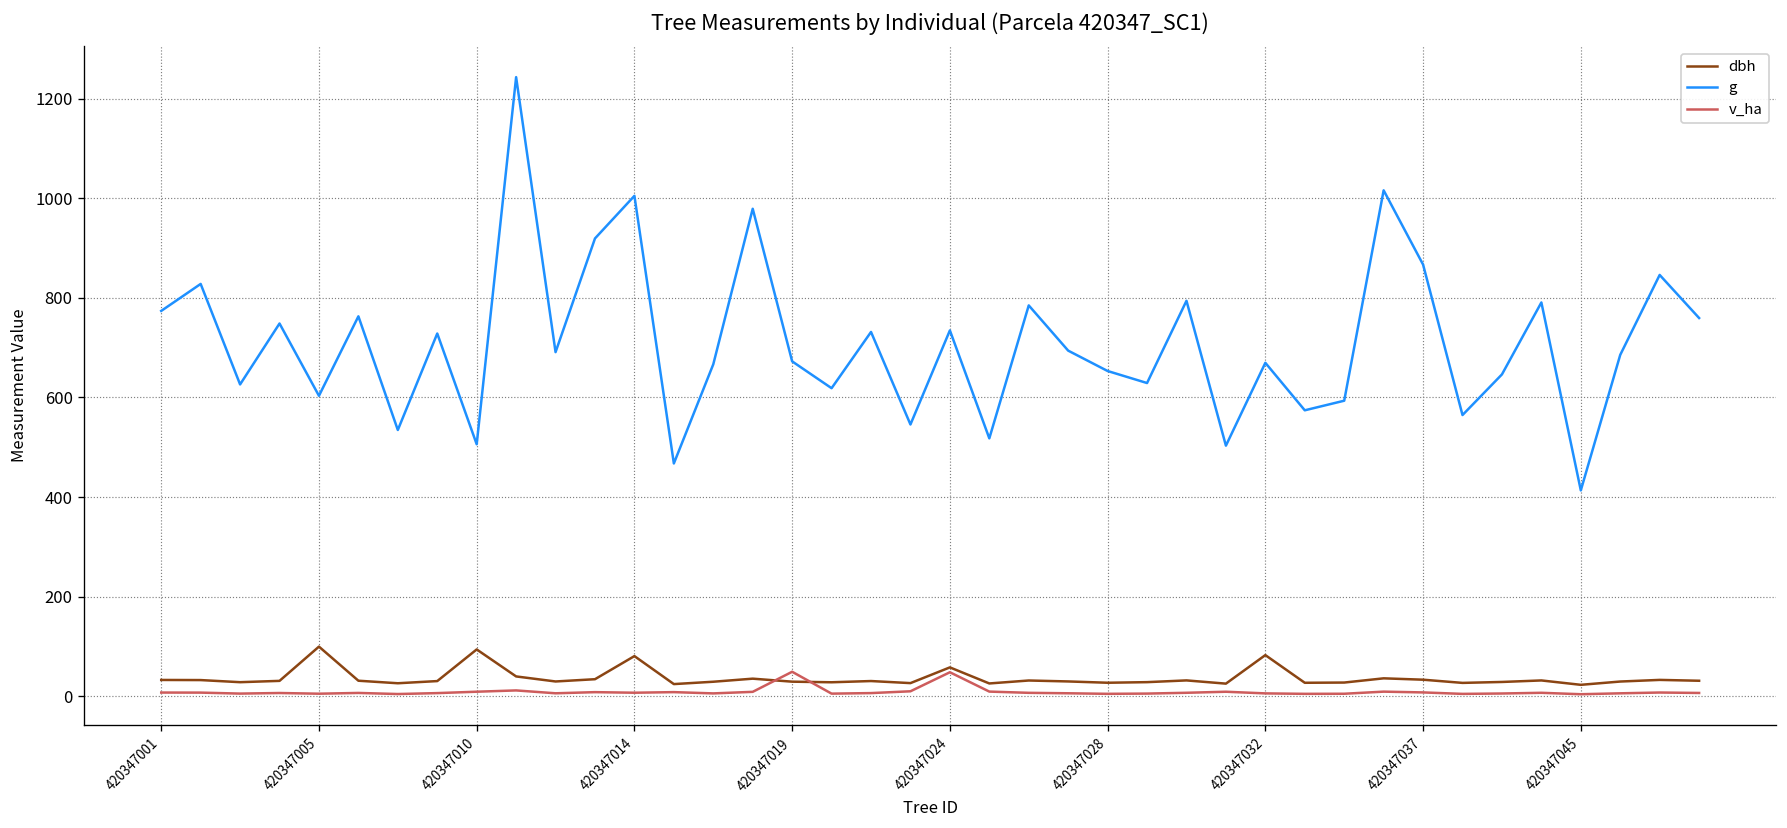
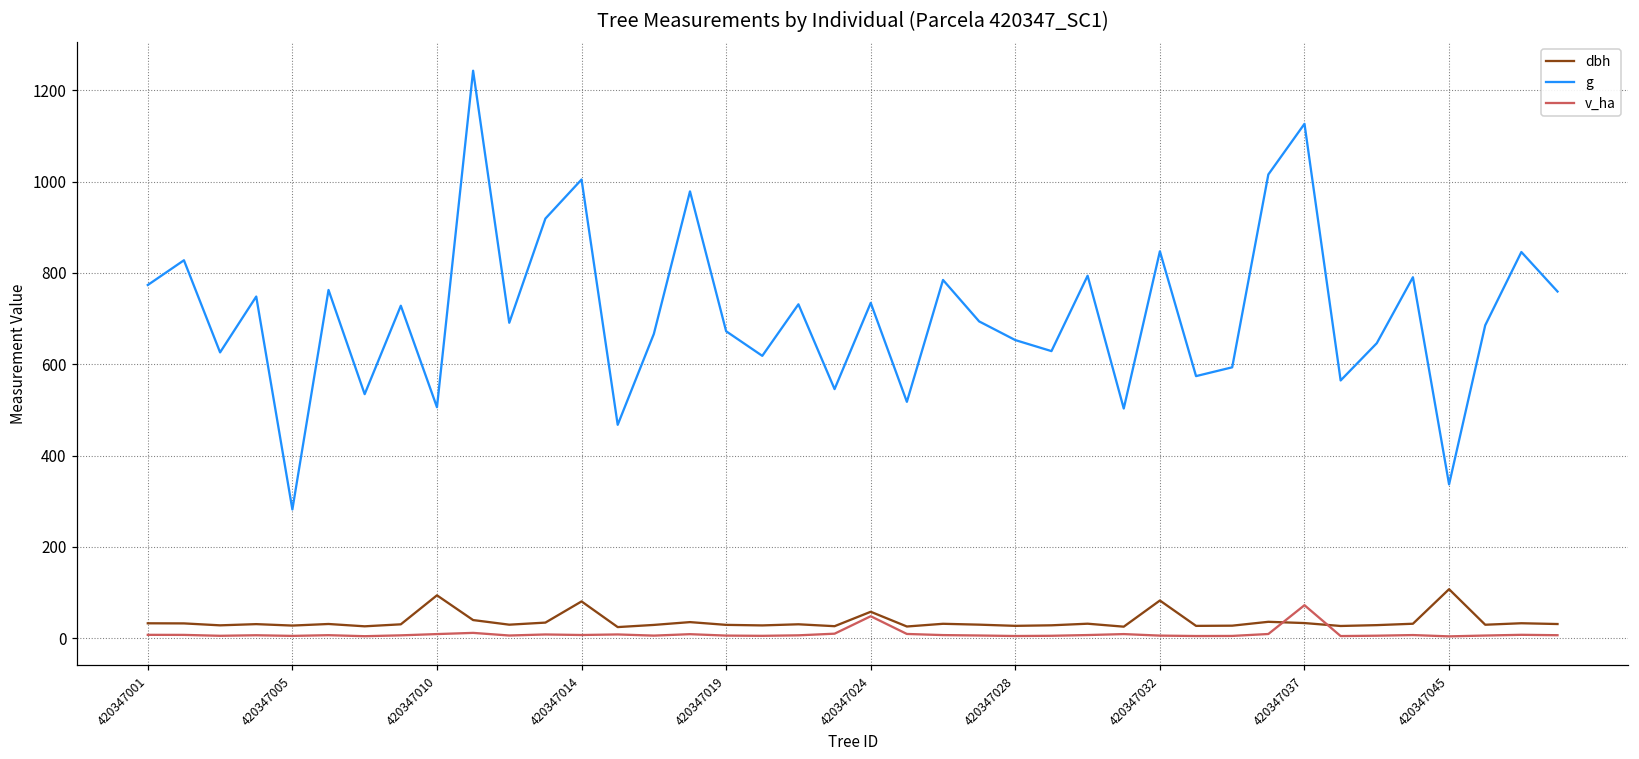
dbh, 420347005: 100 -> 30
g, 420347005: 600 -> 280
v_ha, 420347019: 50 -> 10
g, 420347032: 670 -> 850
g, 420347037: 870 -> 1130
v_ha, 420347037: 10 -> 70
dbh, 420347045: 20 -> 110
g, 420347045: 410 -> 340
